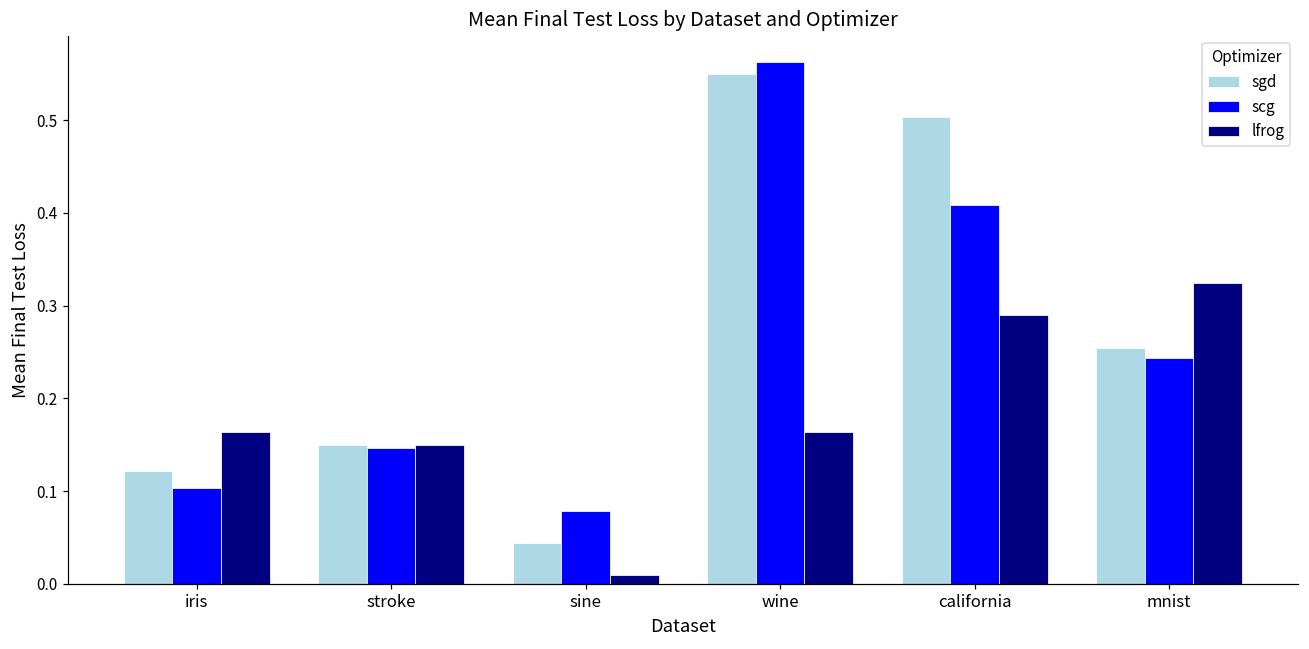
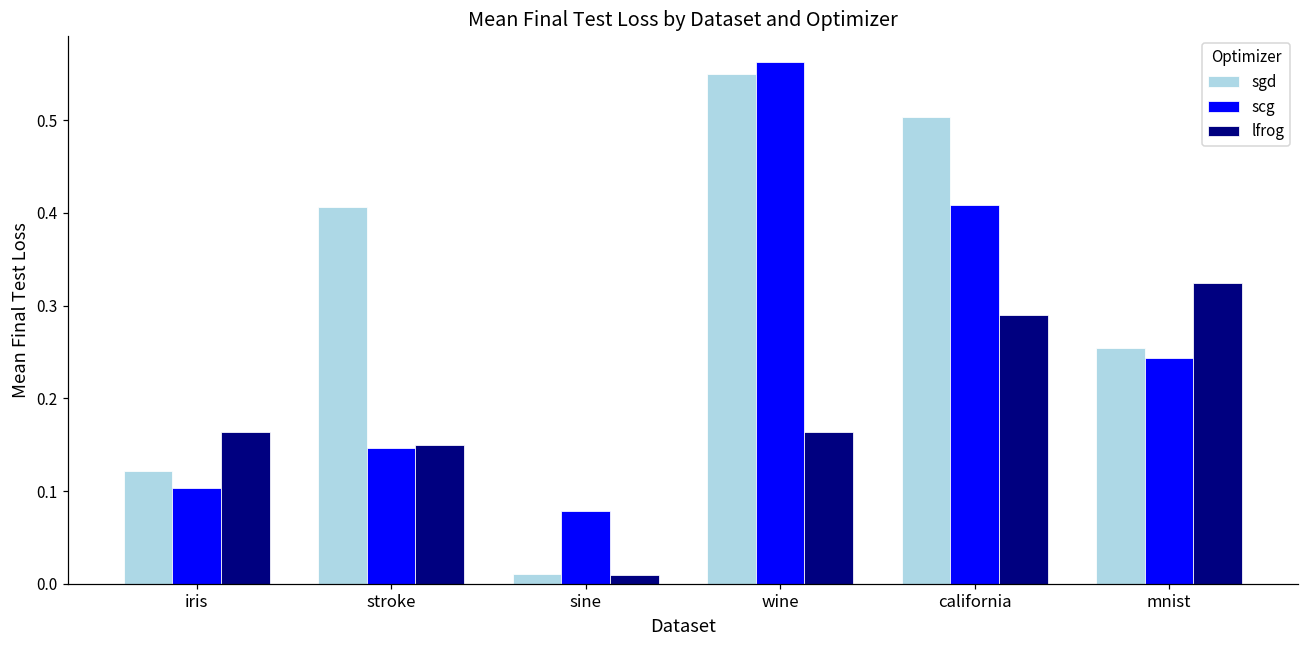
sgd, stroke: 0.15 -> 0.41
sgd, sine: 0.04 -> 0.01
